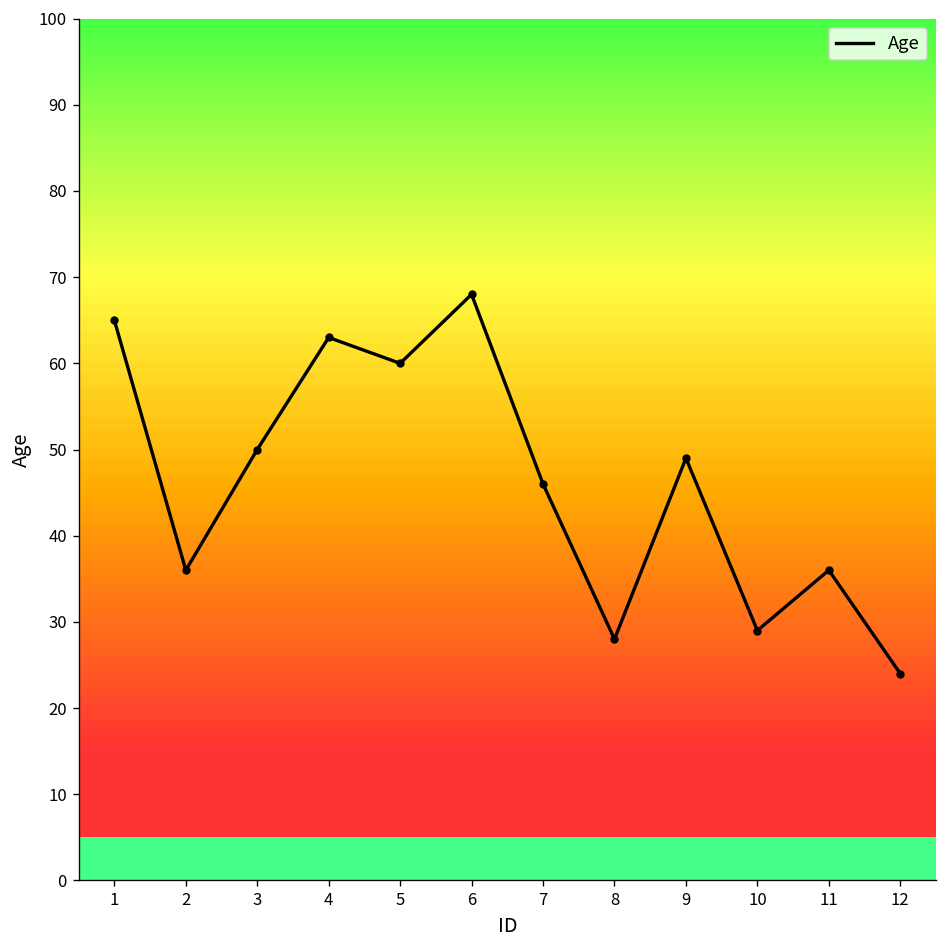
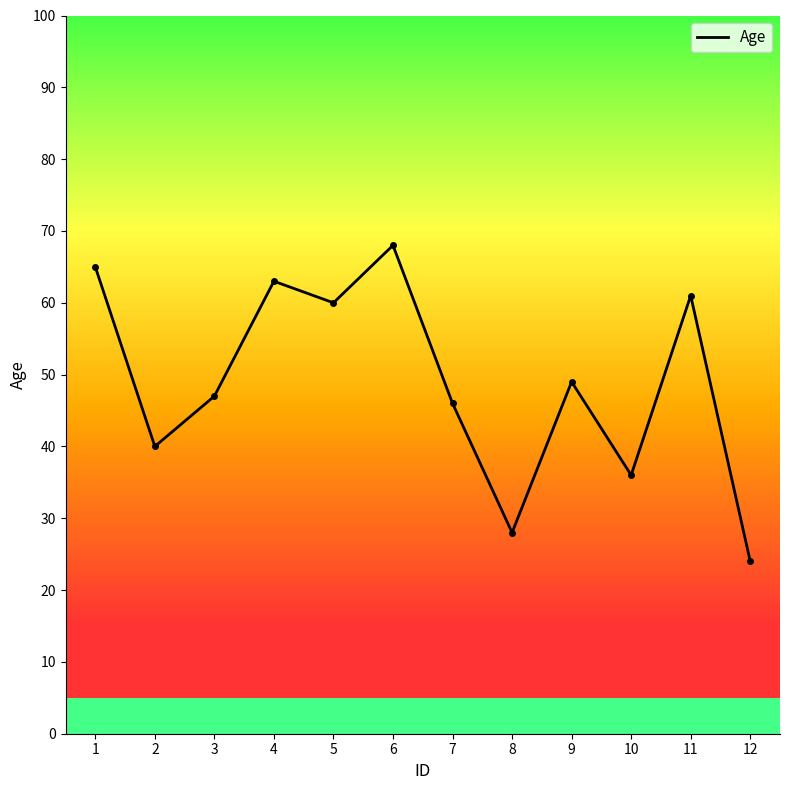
Age, 2: 36 -> 40
Age, 3: 50 -> 47
Age, 10: 29 -> 36
Age, 11: 36 -> 61
